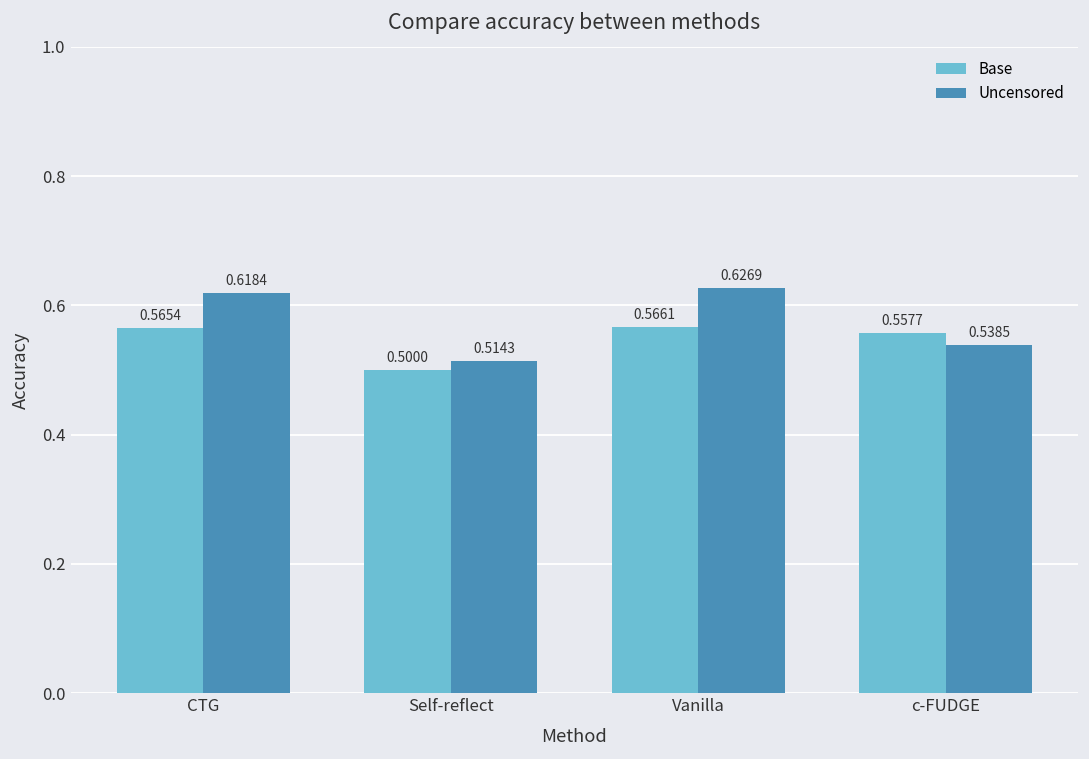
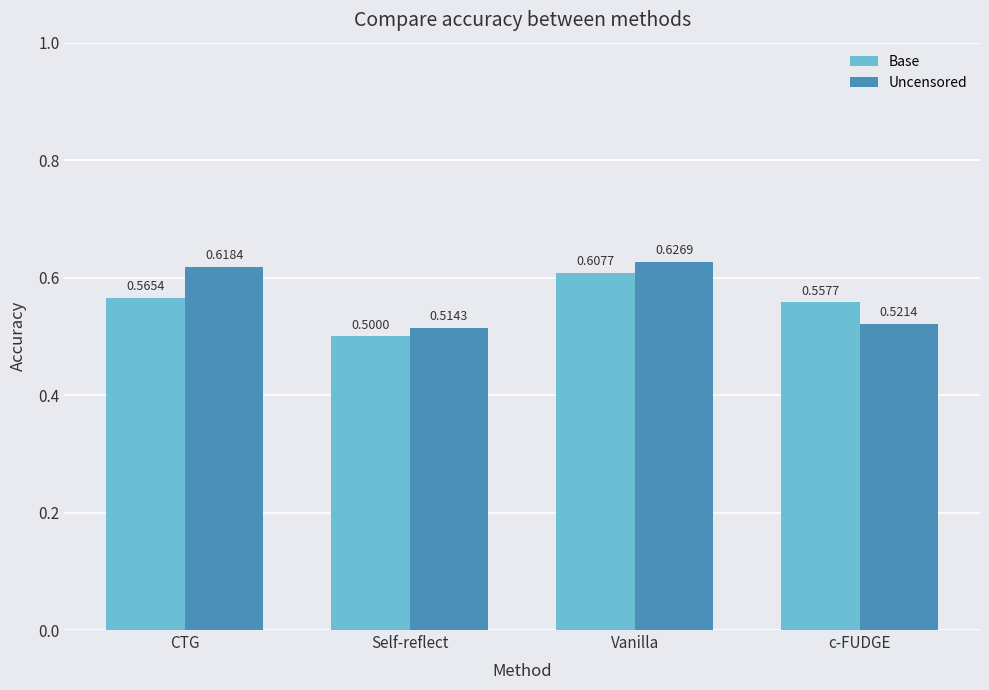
Base, Vanilla: 0.5661 -> 0.6077
Uncensored, c-FUDGE: 0.5385 -> 0.5214
